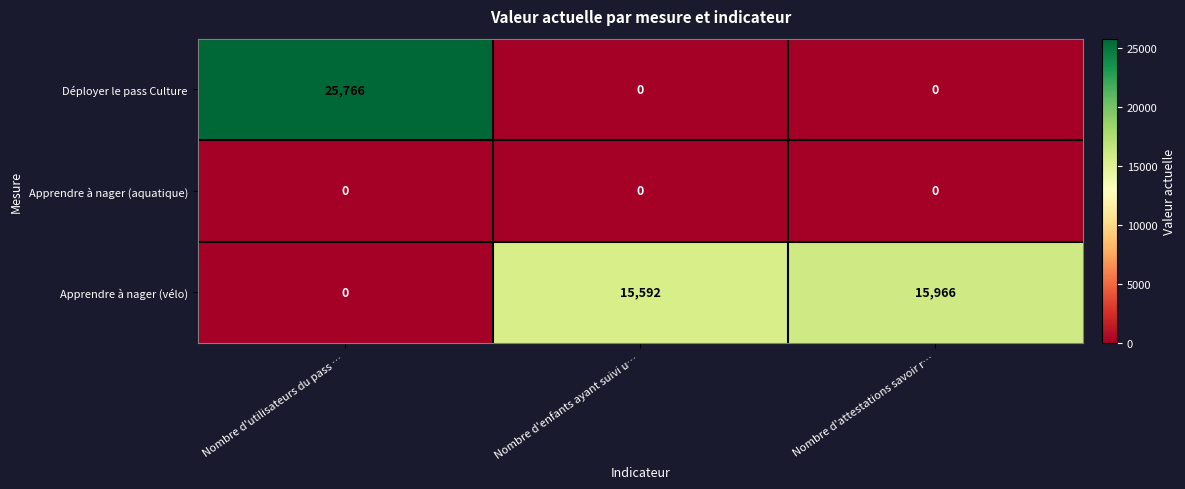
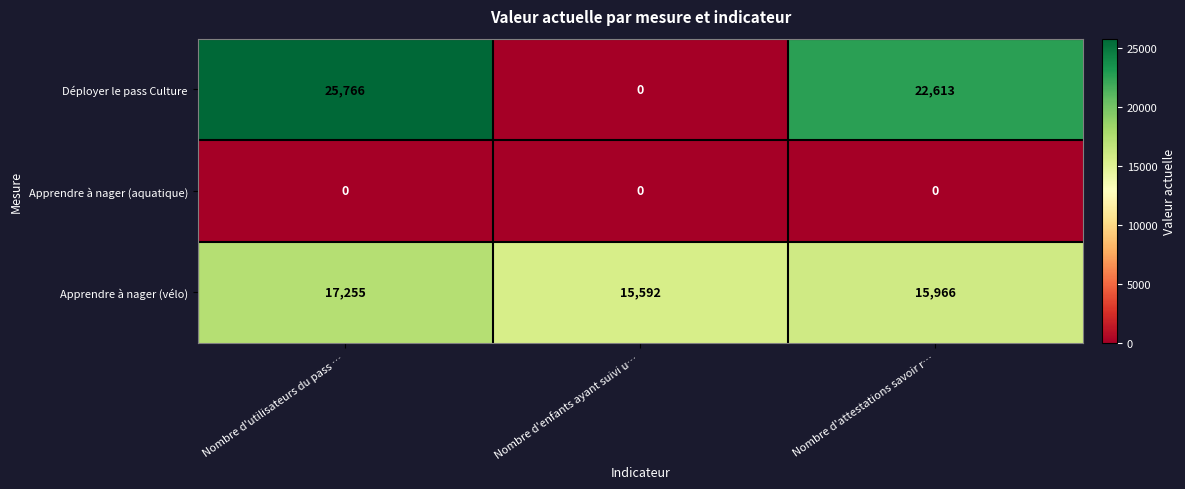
Déployer le pass Culture, Nombre d'attestations savoir r…: 0 -> 22,613
Apprendre à nager (vélo), Nombre d'utilisateurs du pass …: 0 -> 17,255
